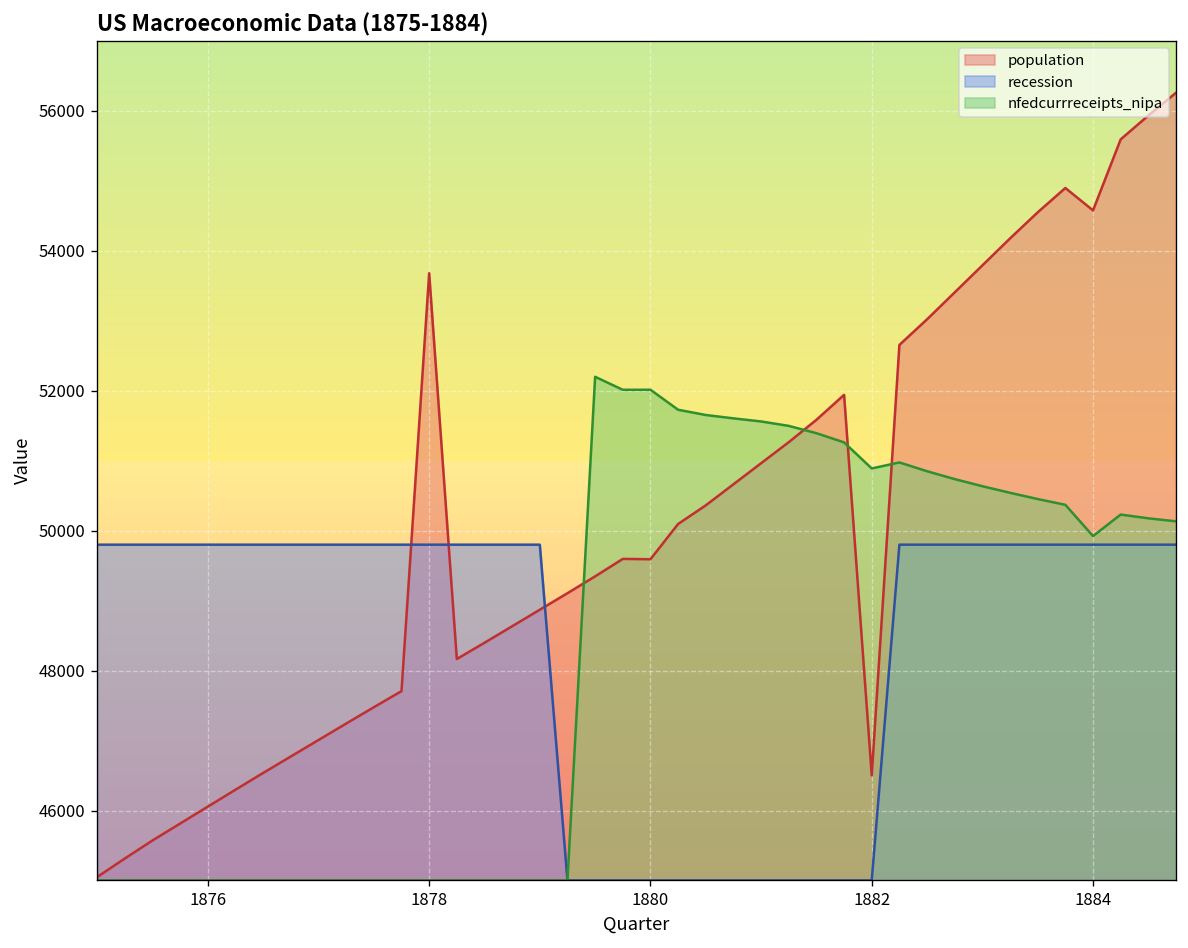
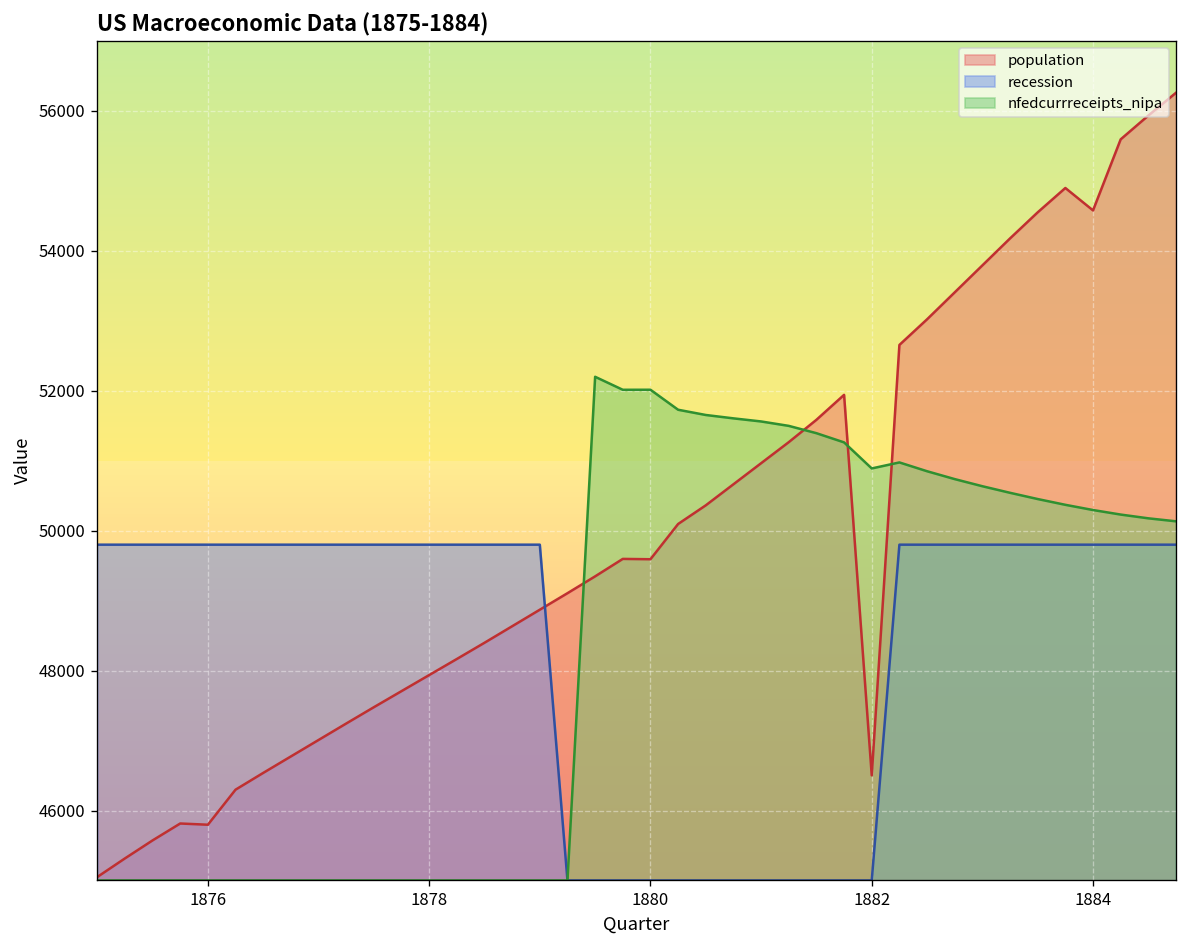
population, 1876: 46100 -> 45800
population, 1878: 53700 -> 47900
nfedcurrreceipts_nipa, 1884: 49900 -> 50300
